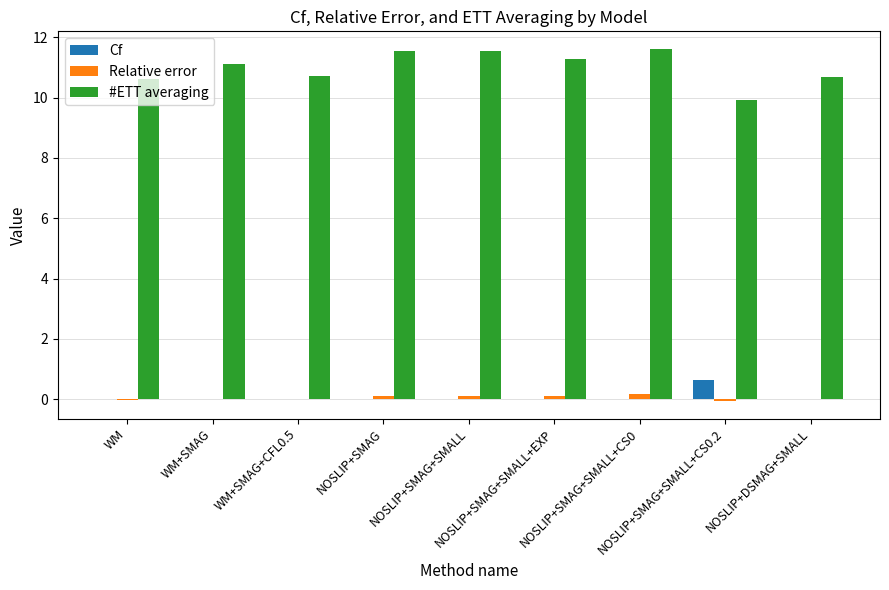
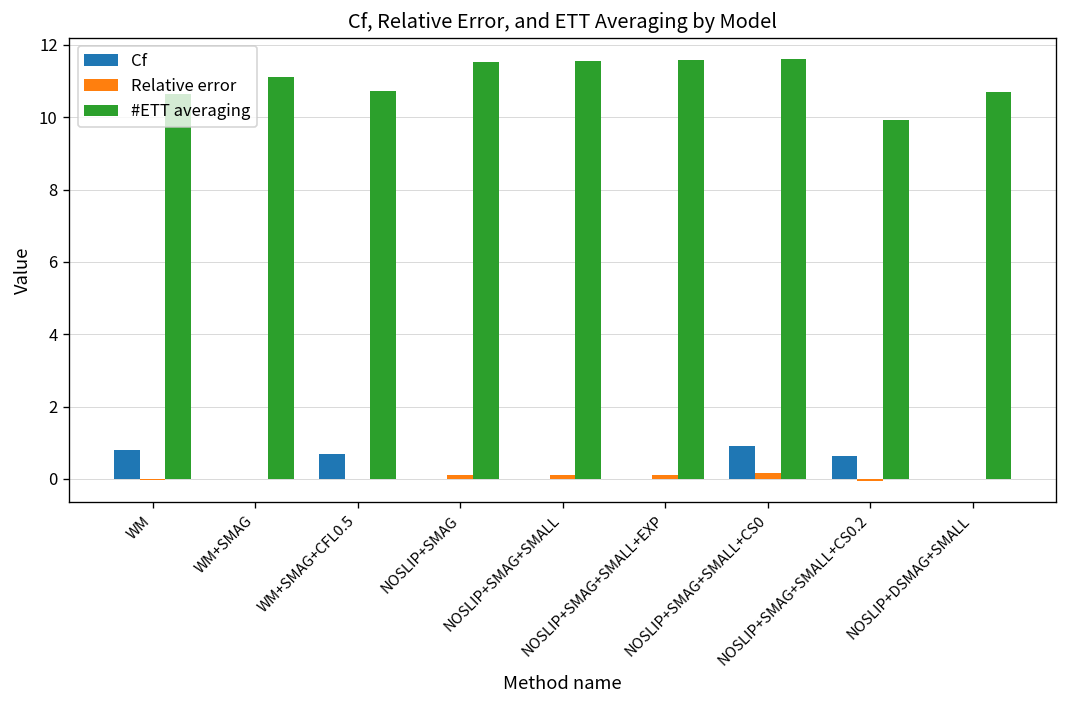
Cf, WM: 0.0 -> 0.8
Cf, WM+SMAG+CFL0.5: 0.0 -> 0.7
#ETT averaging, NOSLIP+SMAG+SMALL+EXP: 11.3 -> 11.6
Cf, NOSLIP+SMAG+SMALL+CS0: 0.0 -> 0.9
